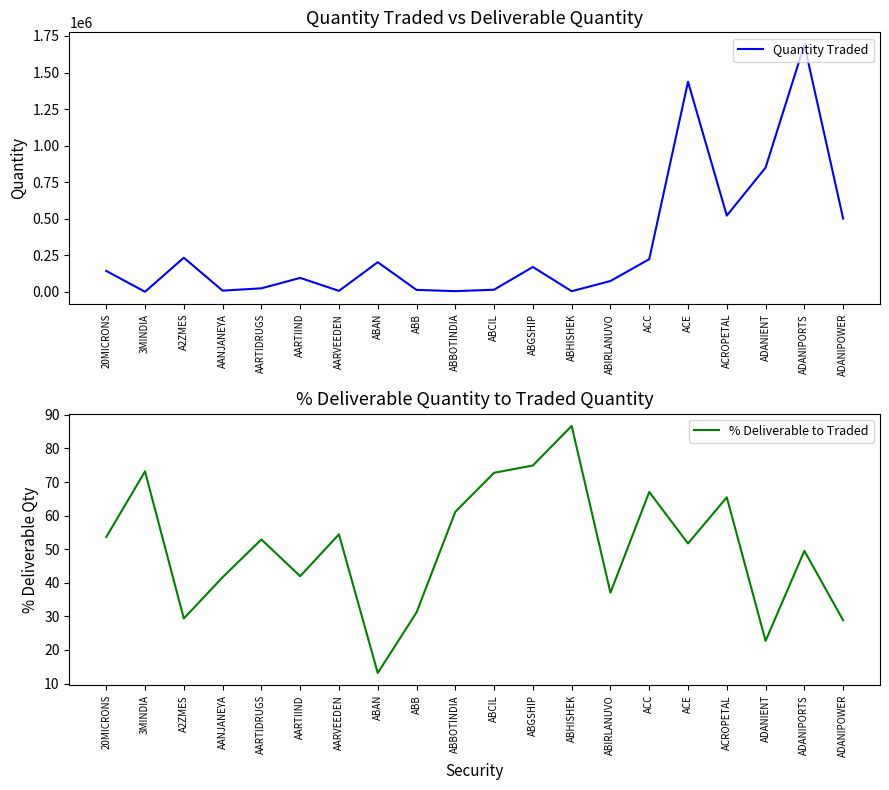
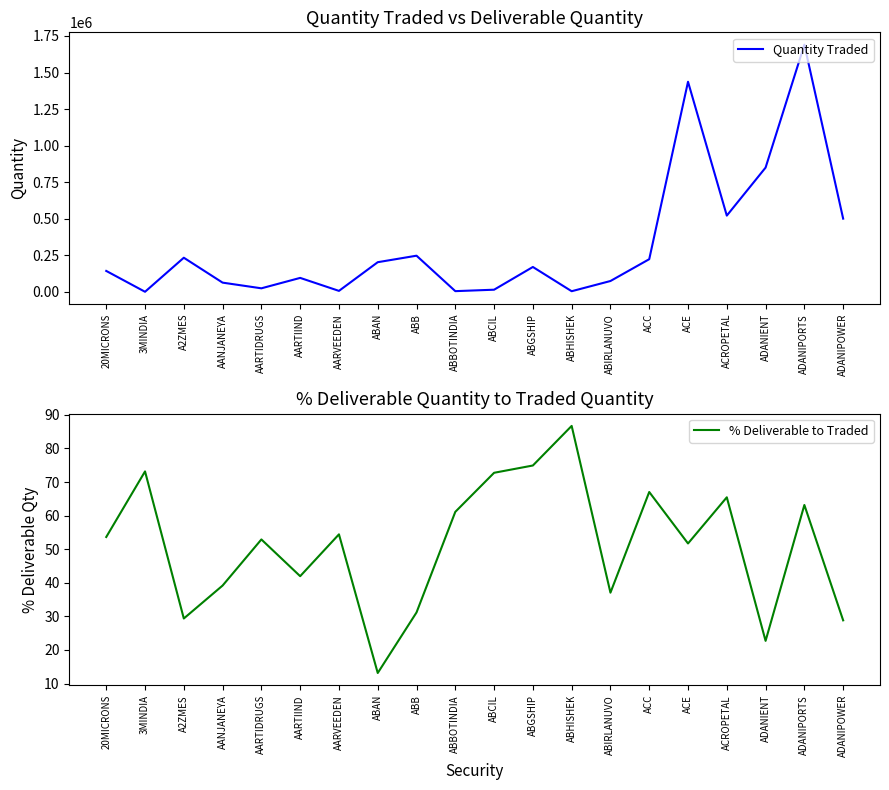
Quantity Traded vs Deliverable Quantity, AANJANEYA: 10000 -> 60000
Quantity Traded vs Deliverable Quantity, ABB: 10000 -> 250000
% Deliverable Quantity to Traded Quantity, AANJANEYA: 42 -> 39
% Deliverable Quantity to Traded Quantity, ADANIPORTS: 50 -> 63
